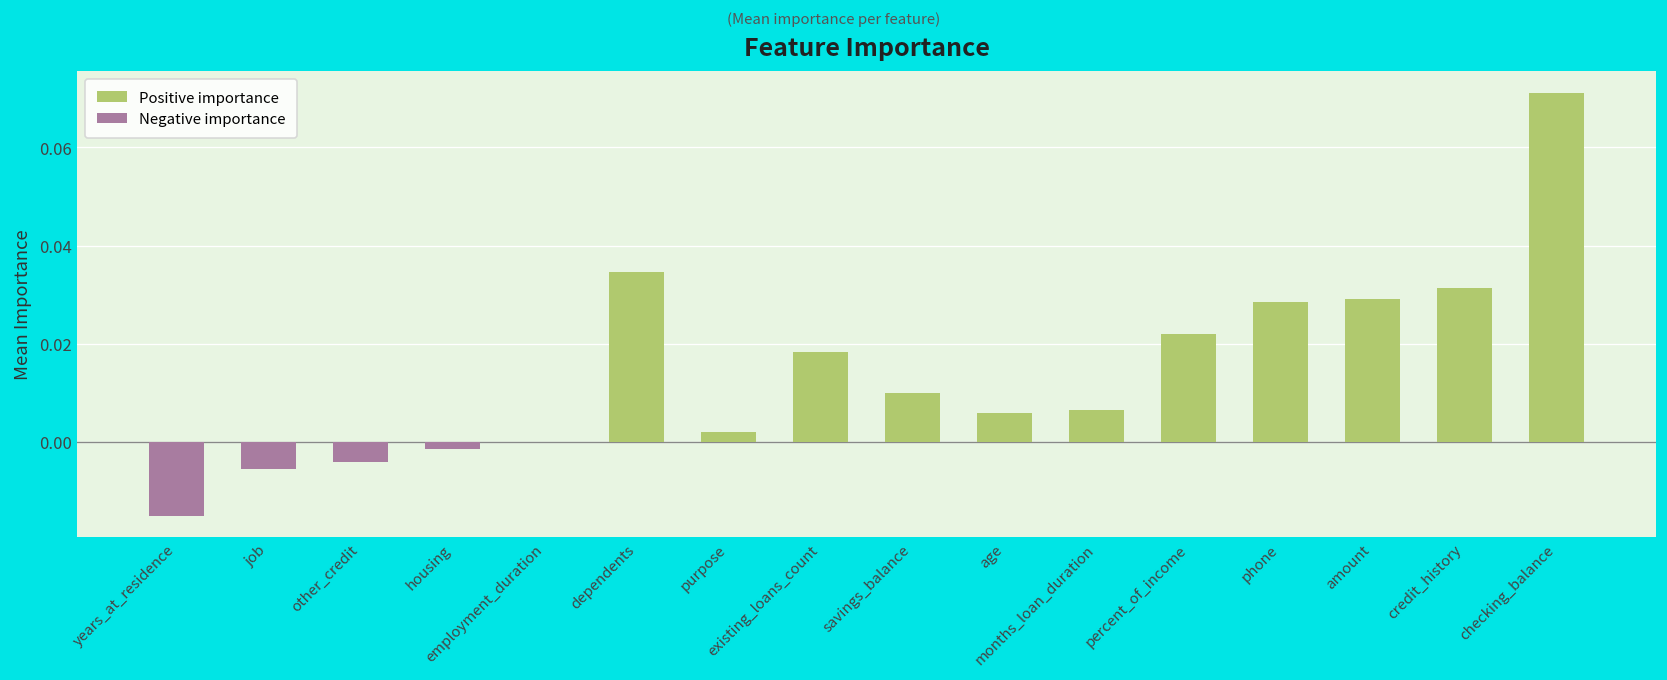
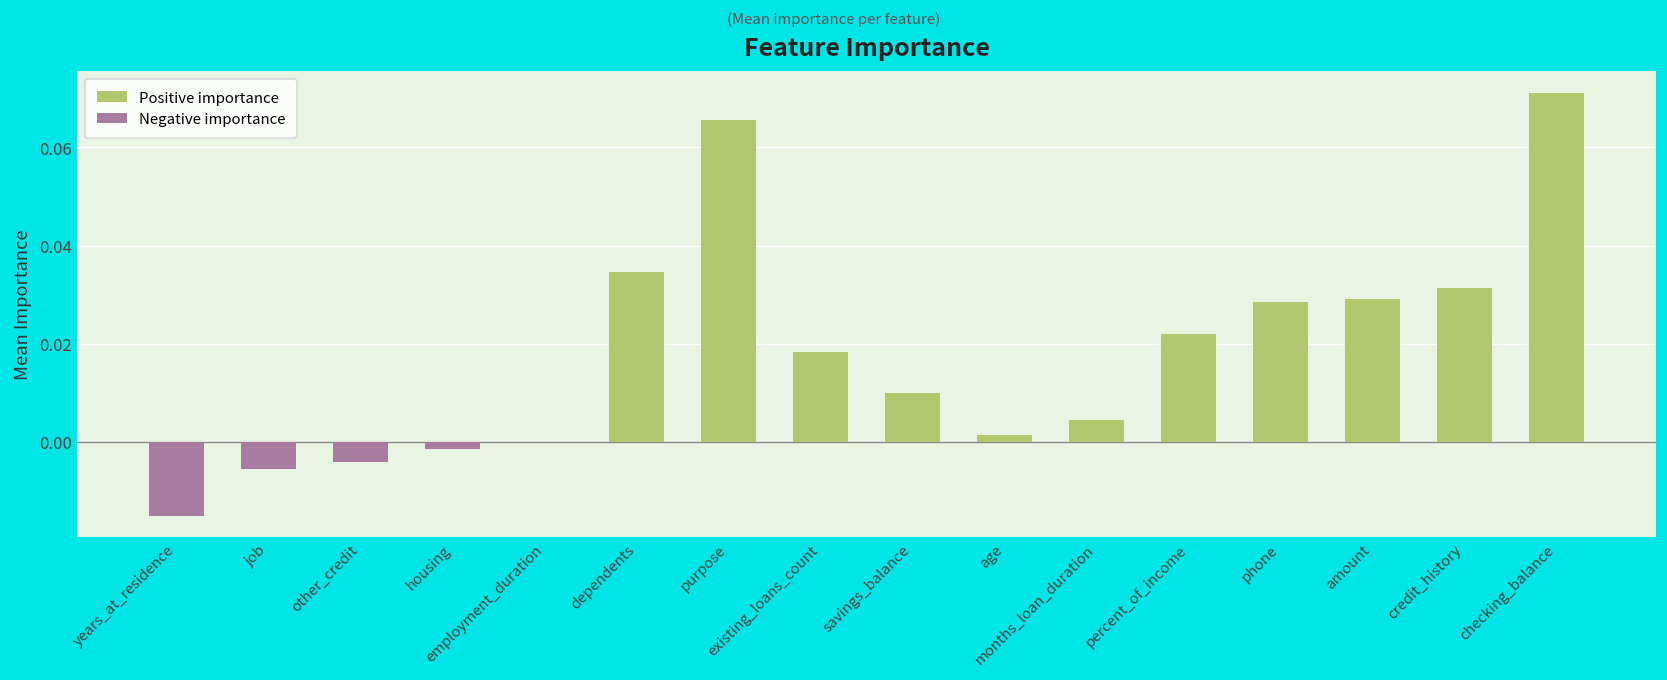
purpose: 0.002 -> 0.066
age: 0.006 -> 0.001
months_loan_duration: 0.007 -> 0.004
